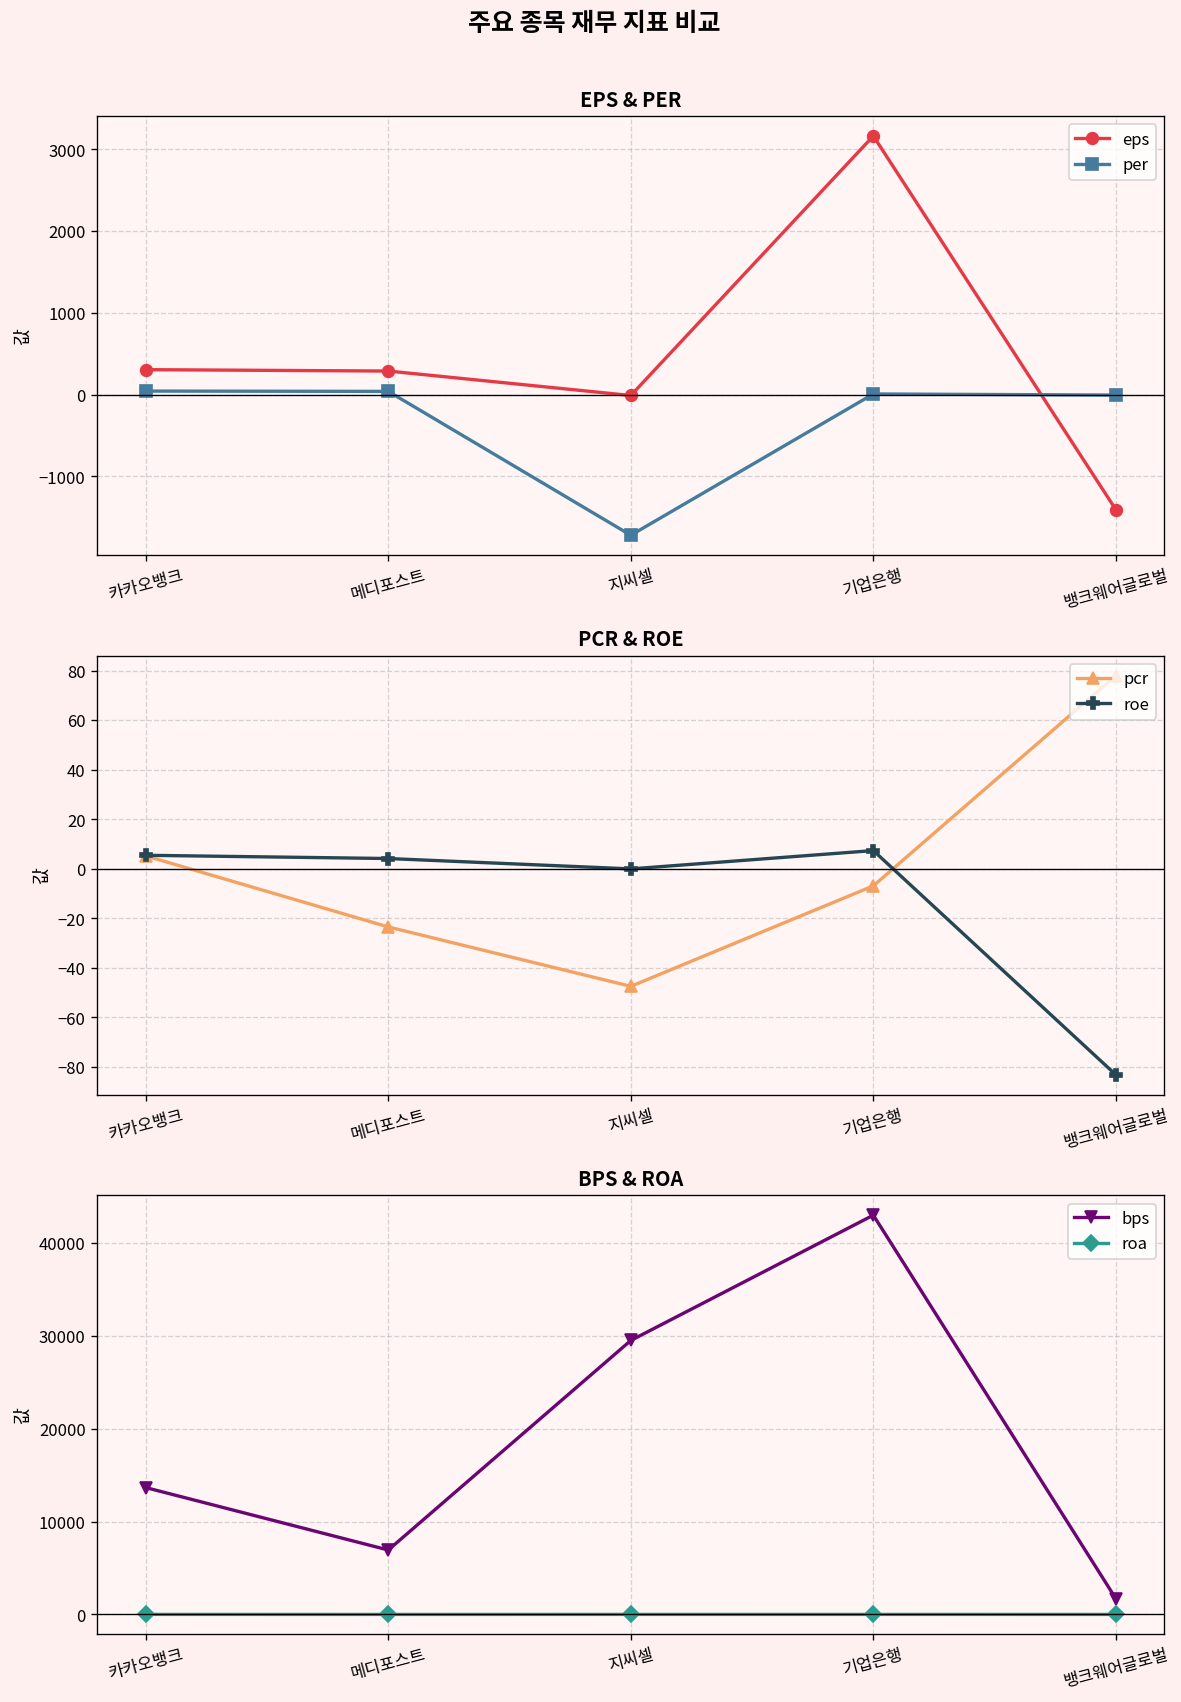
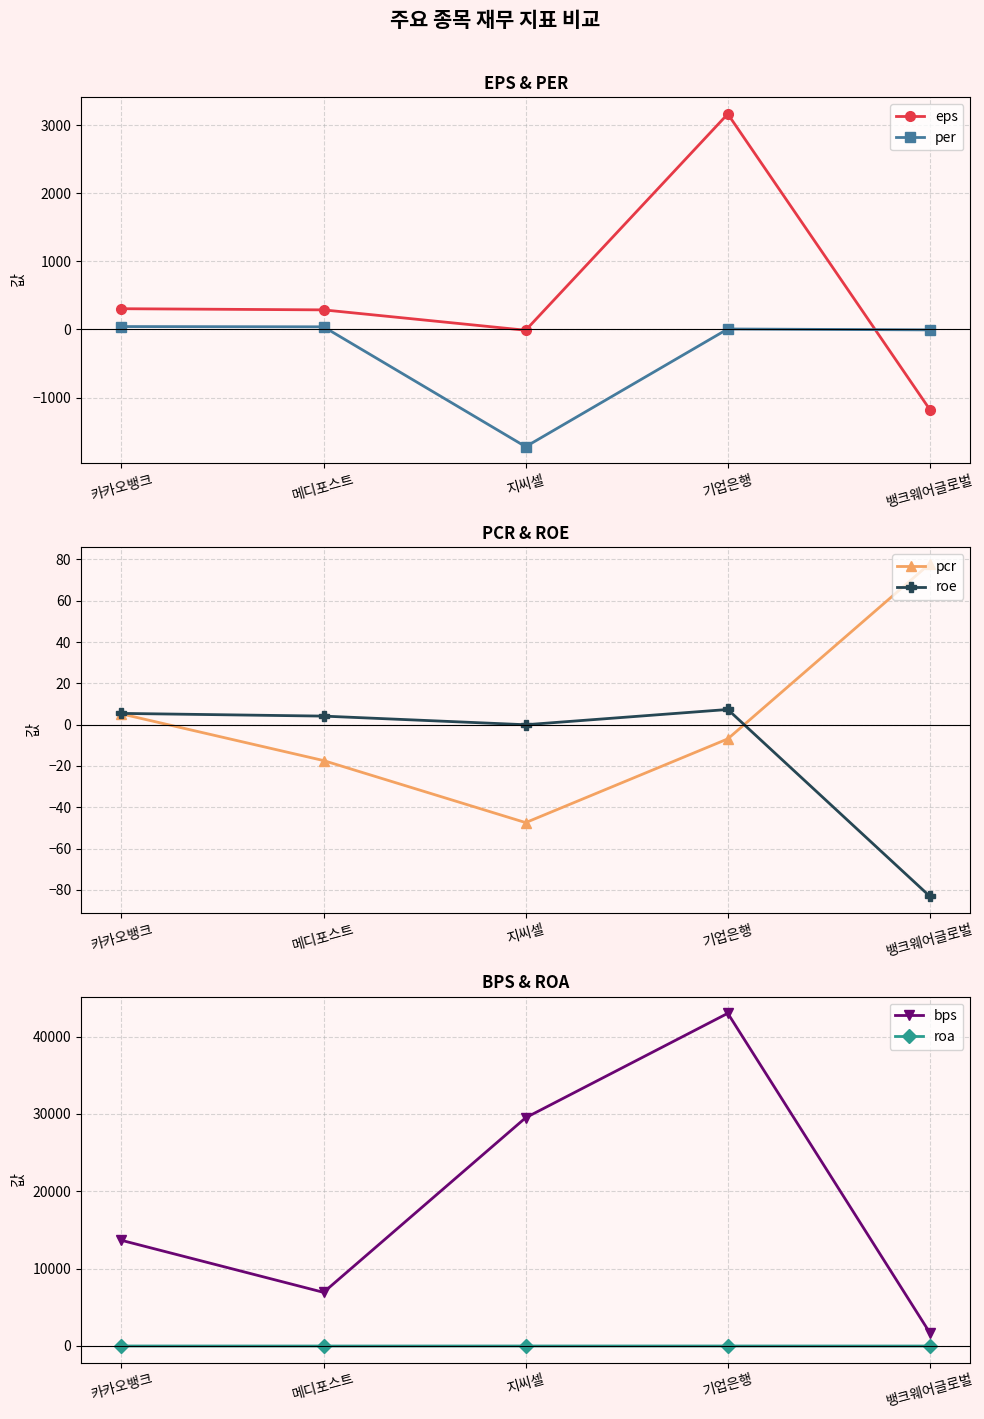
EPS & PER, eps, 뱅크웨어글로벌: -1400 -> -1200
PCR & ROE, pcr, 메디포스트: -23 -> -17
